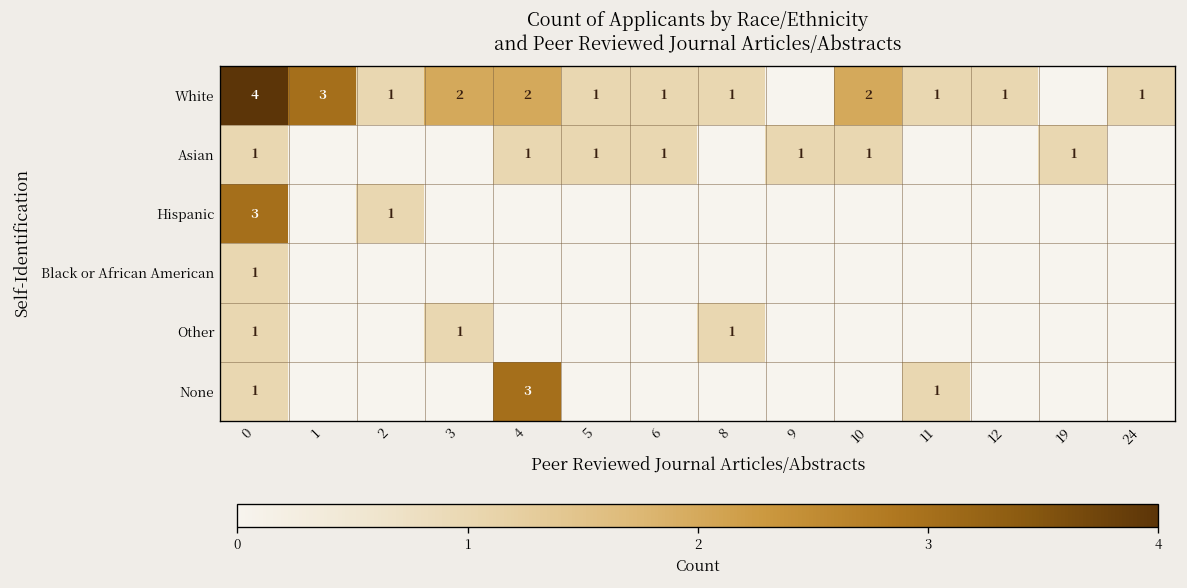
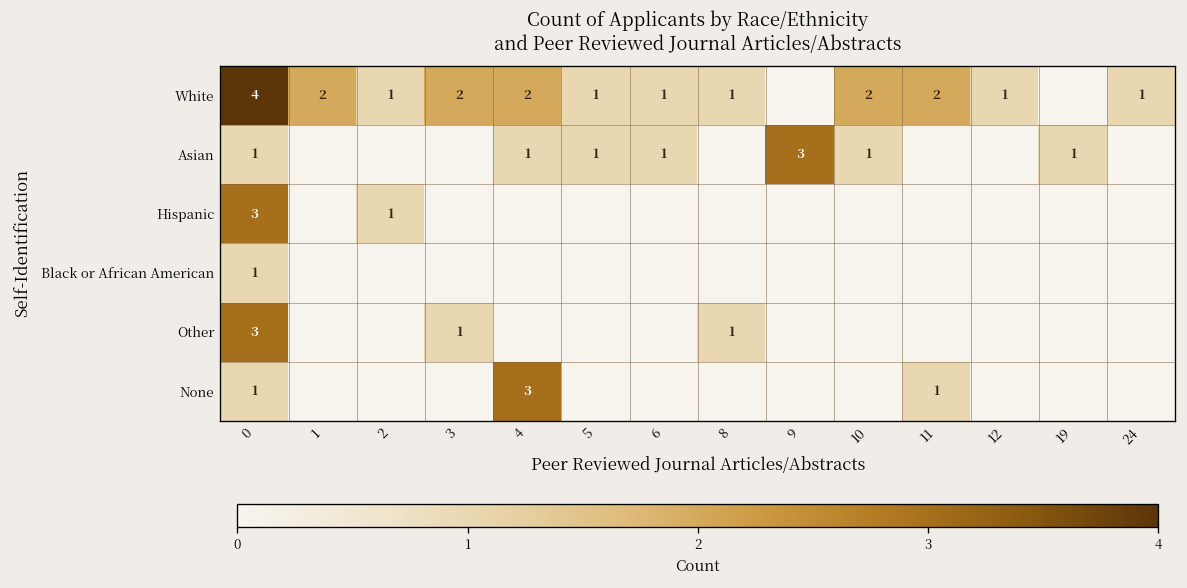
White, 1: 3 -> 2
White, 11: 1 -> 2
Asian, 9: 1 -> 3
Other, 0: 1 -> 3
